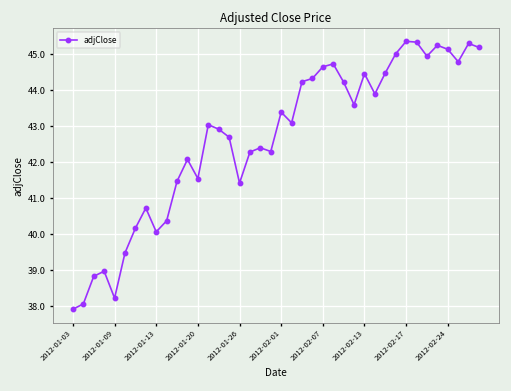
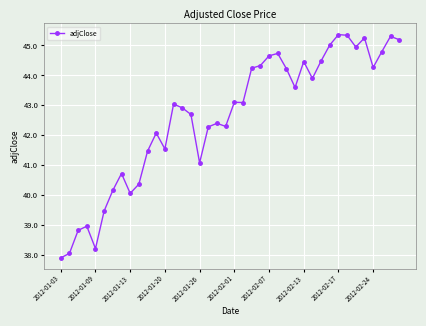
2012-01-26: 41.4 -> 41.1
2012-02-01: 43.4 -> 43.1
2012-02-24: 45.1 -> 44.3
